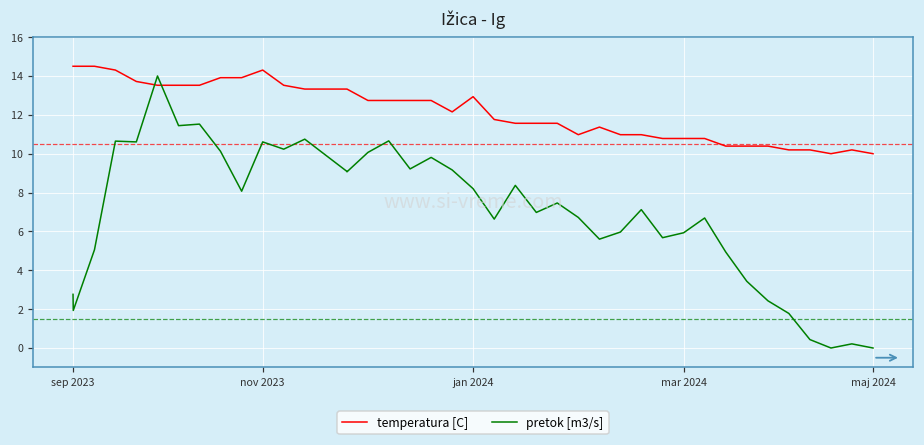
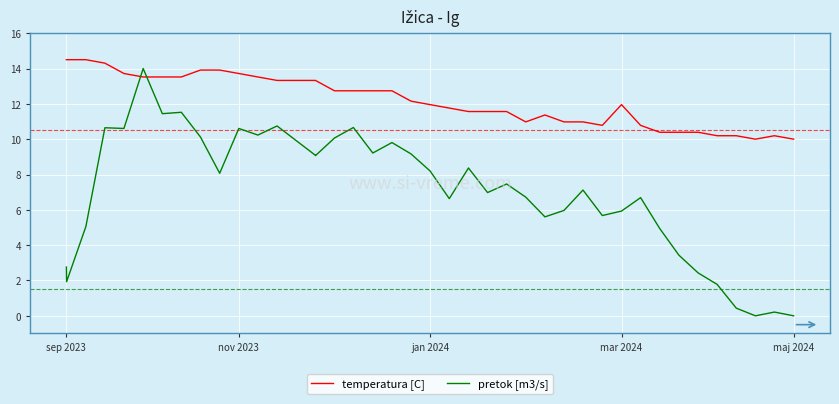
temperatura [C], nov 2023: 14.3 -> 13.7
temperatura [C], jan 2024: 12.9 -> 12.0
temperatura [C], mar 2024: 10.8 -> 12.0
